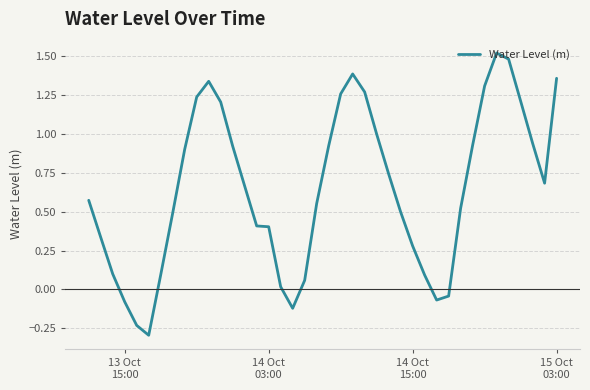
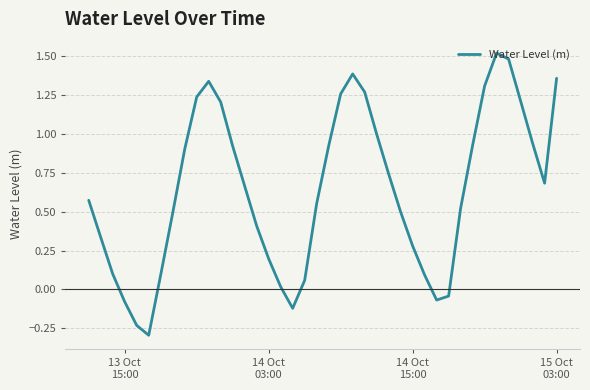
14 Oct 03:00: 0.40 -> 0.20
